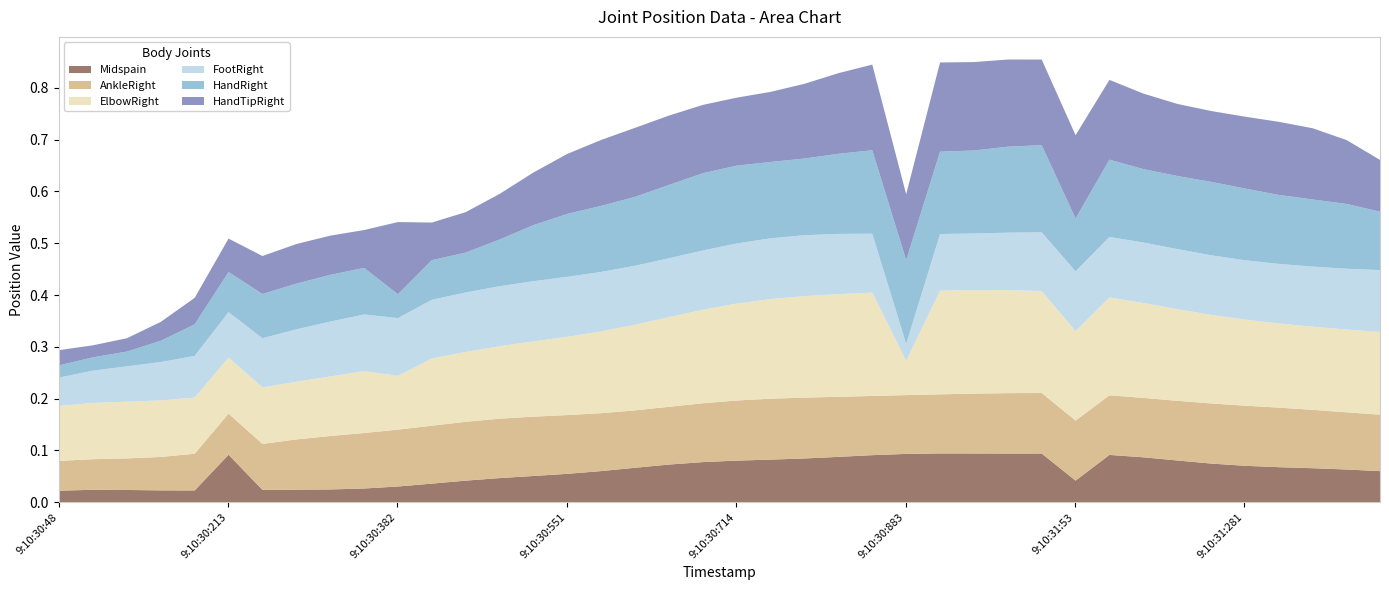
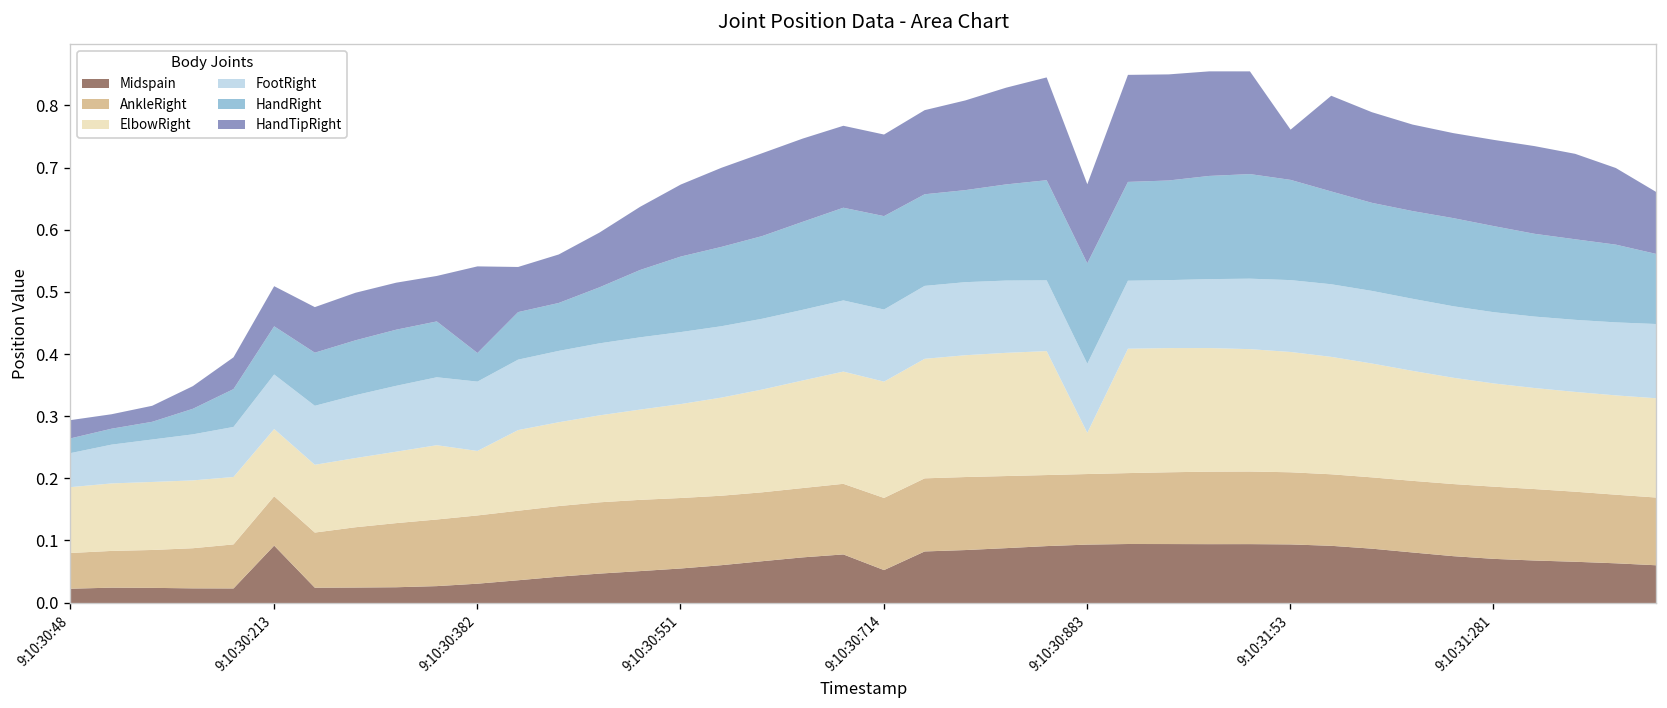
Midspain, 9:10:30:714: 0.08 -> 0.05
FootRight, 9:10:30:883: 0.03 -> 0.11
Midspain, 9:10:31:53: 0.04 -> 0.09
ElbowRight, 9:10:31:53: 0.17 -> 0.19
HandRight, 9:10:31:53: 0.10 -> 0.16
HandTipRight, 9:10:31:53: 0.16 -> 0.08
